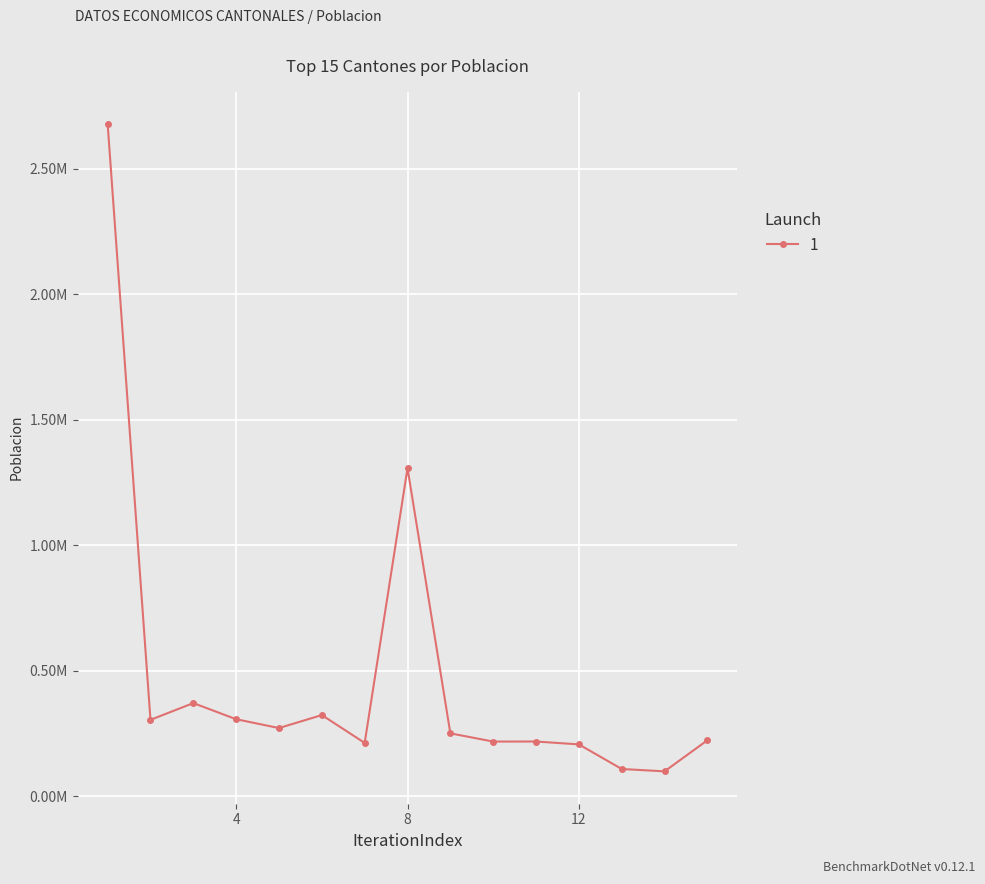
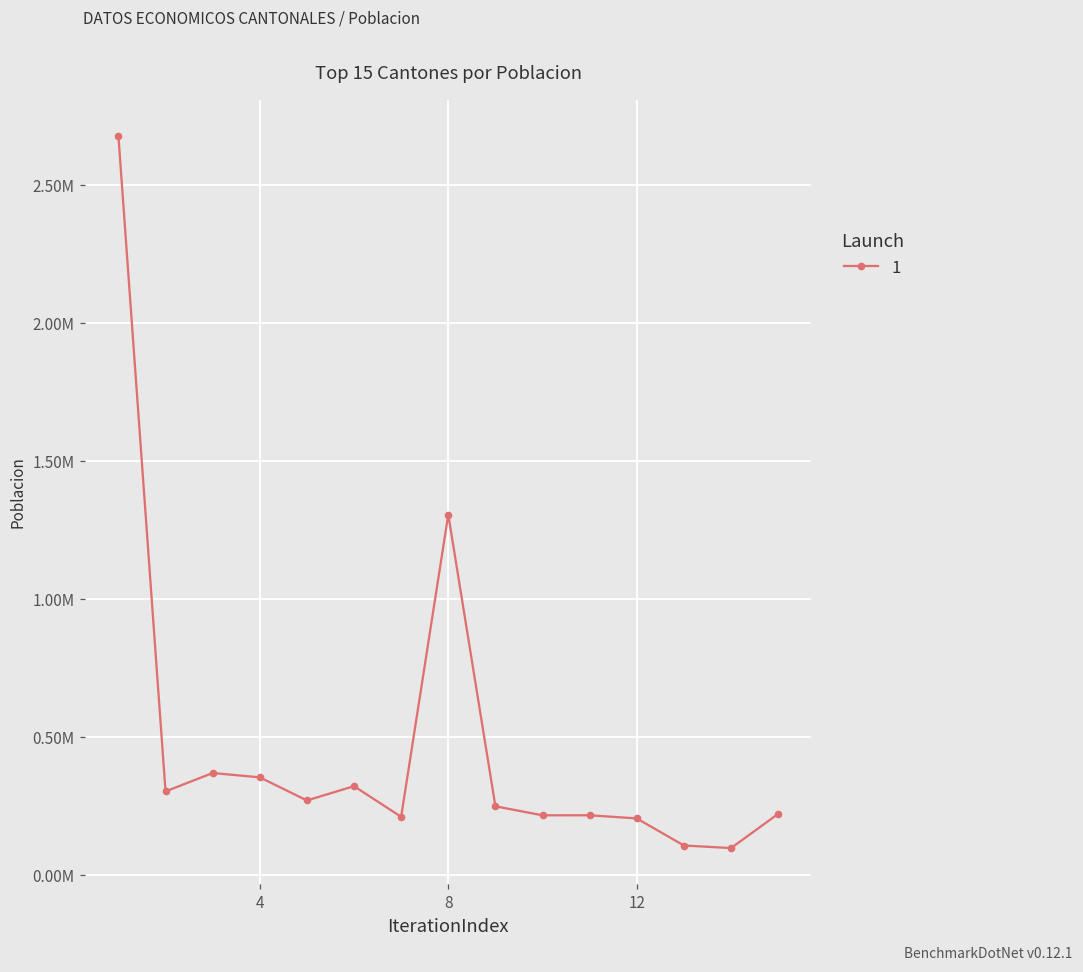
4: 310000 -> 350000
